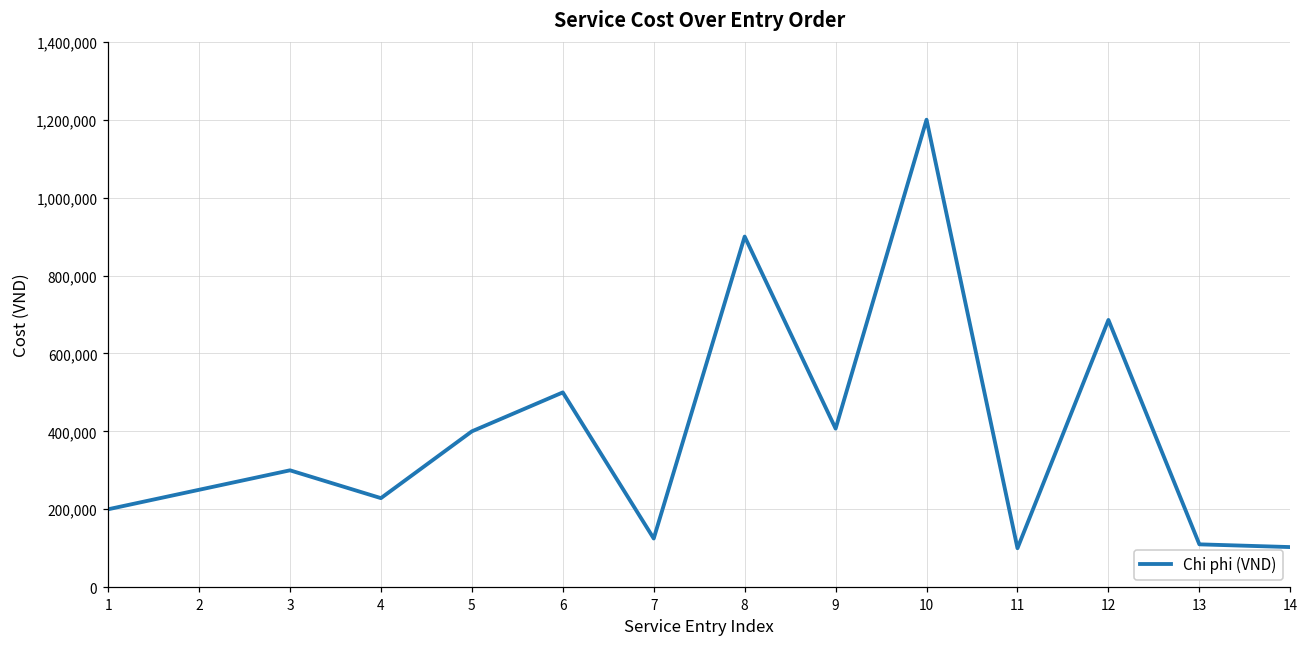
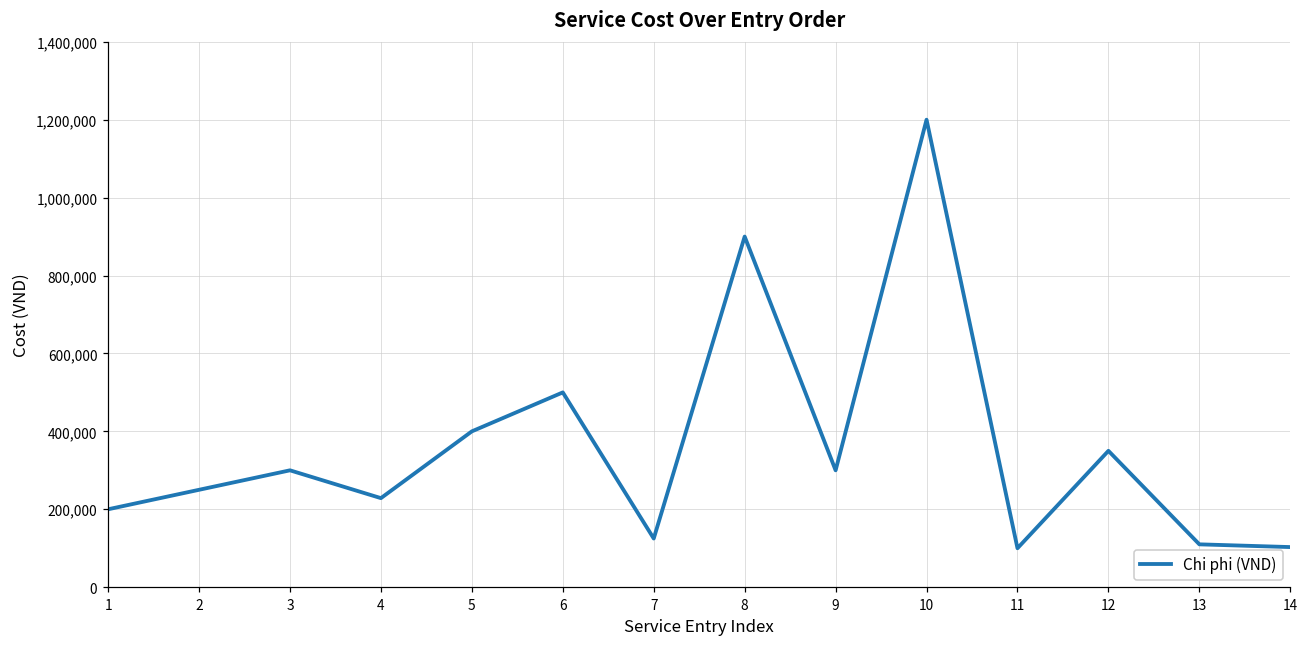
9: 410,000 -> 300,000
12: 690,000 -> 350,000
